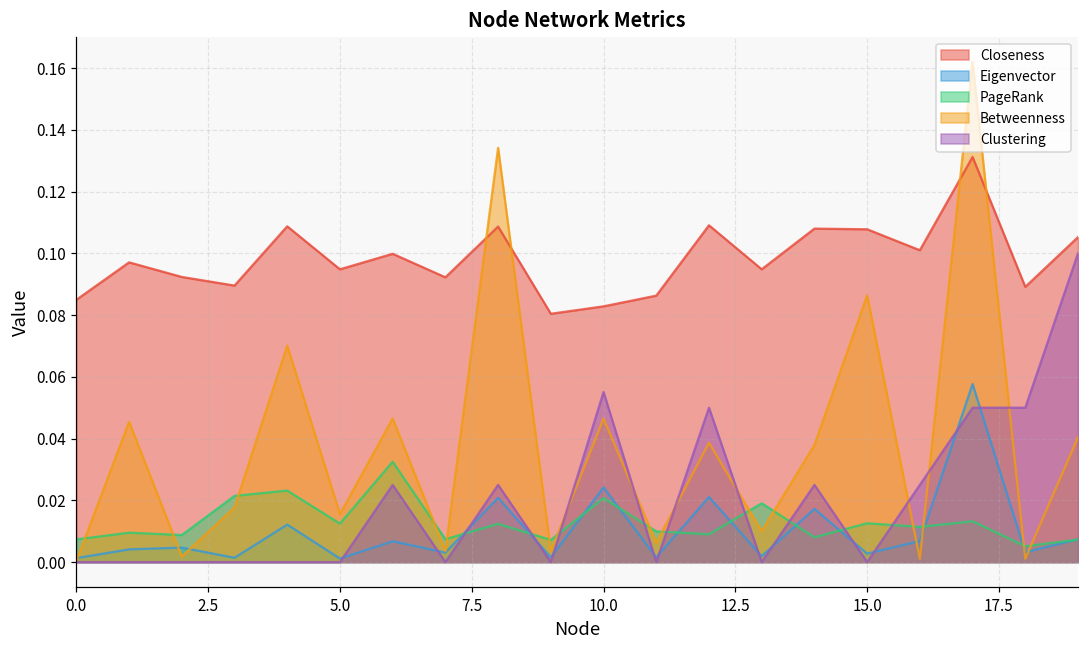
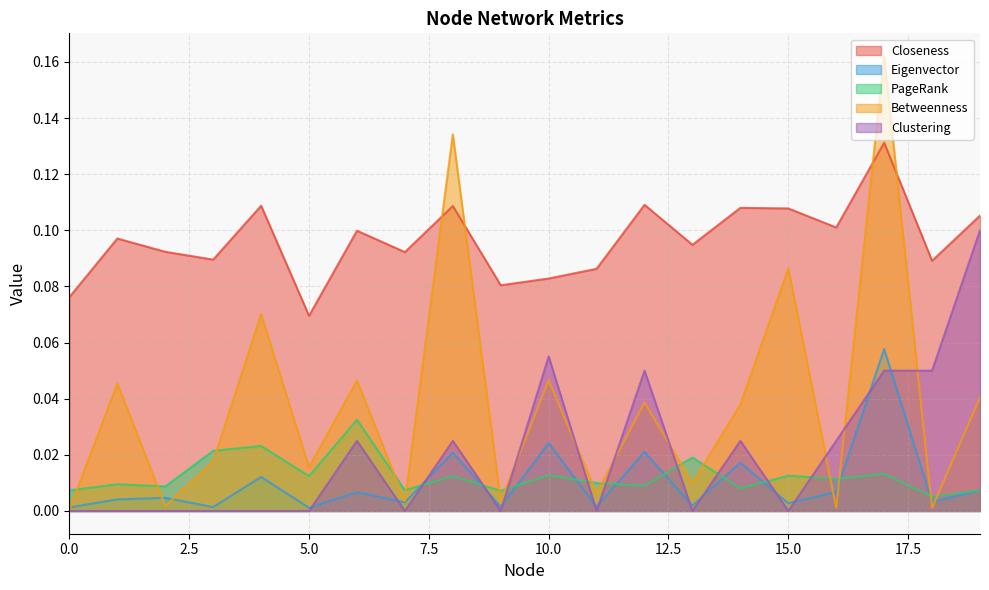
Closeness, 0.0: 0.085 -> 0.076
Closeness, 5.0: 0.095 -> 0.070
PageRank, 10.0: 0.021 -> 0.013
